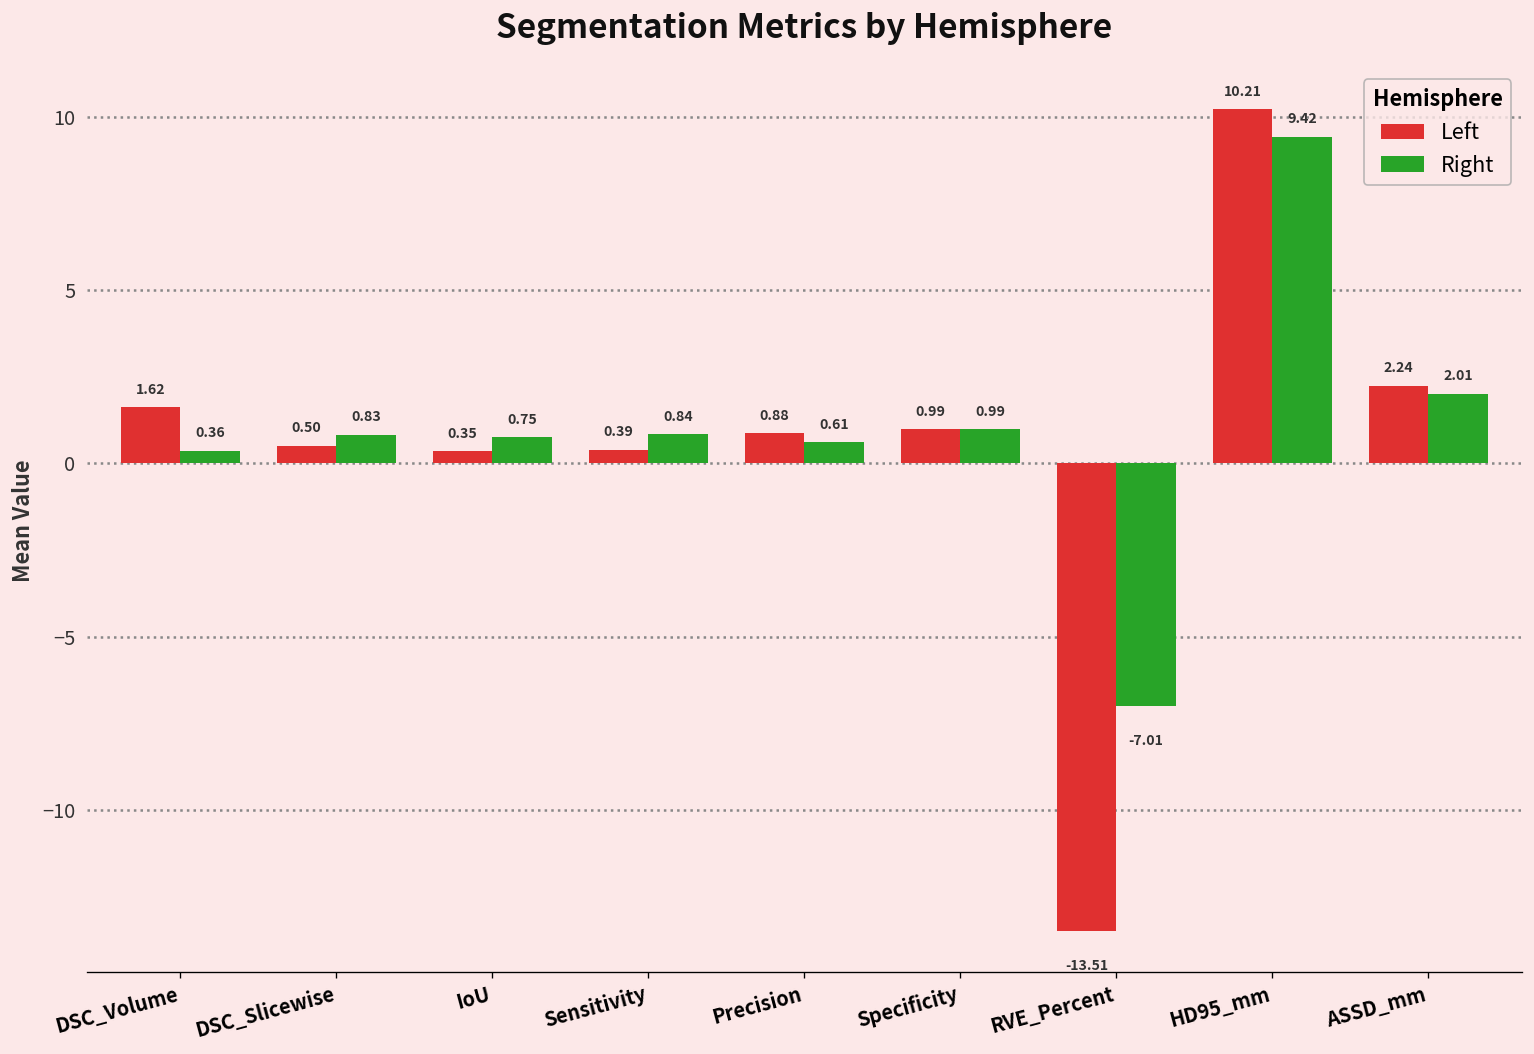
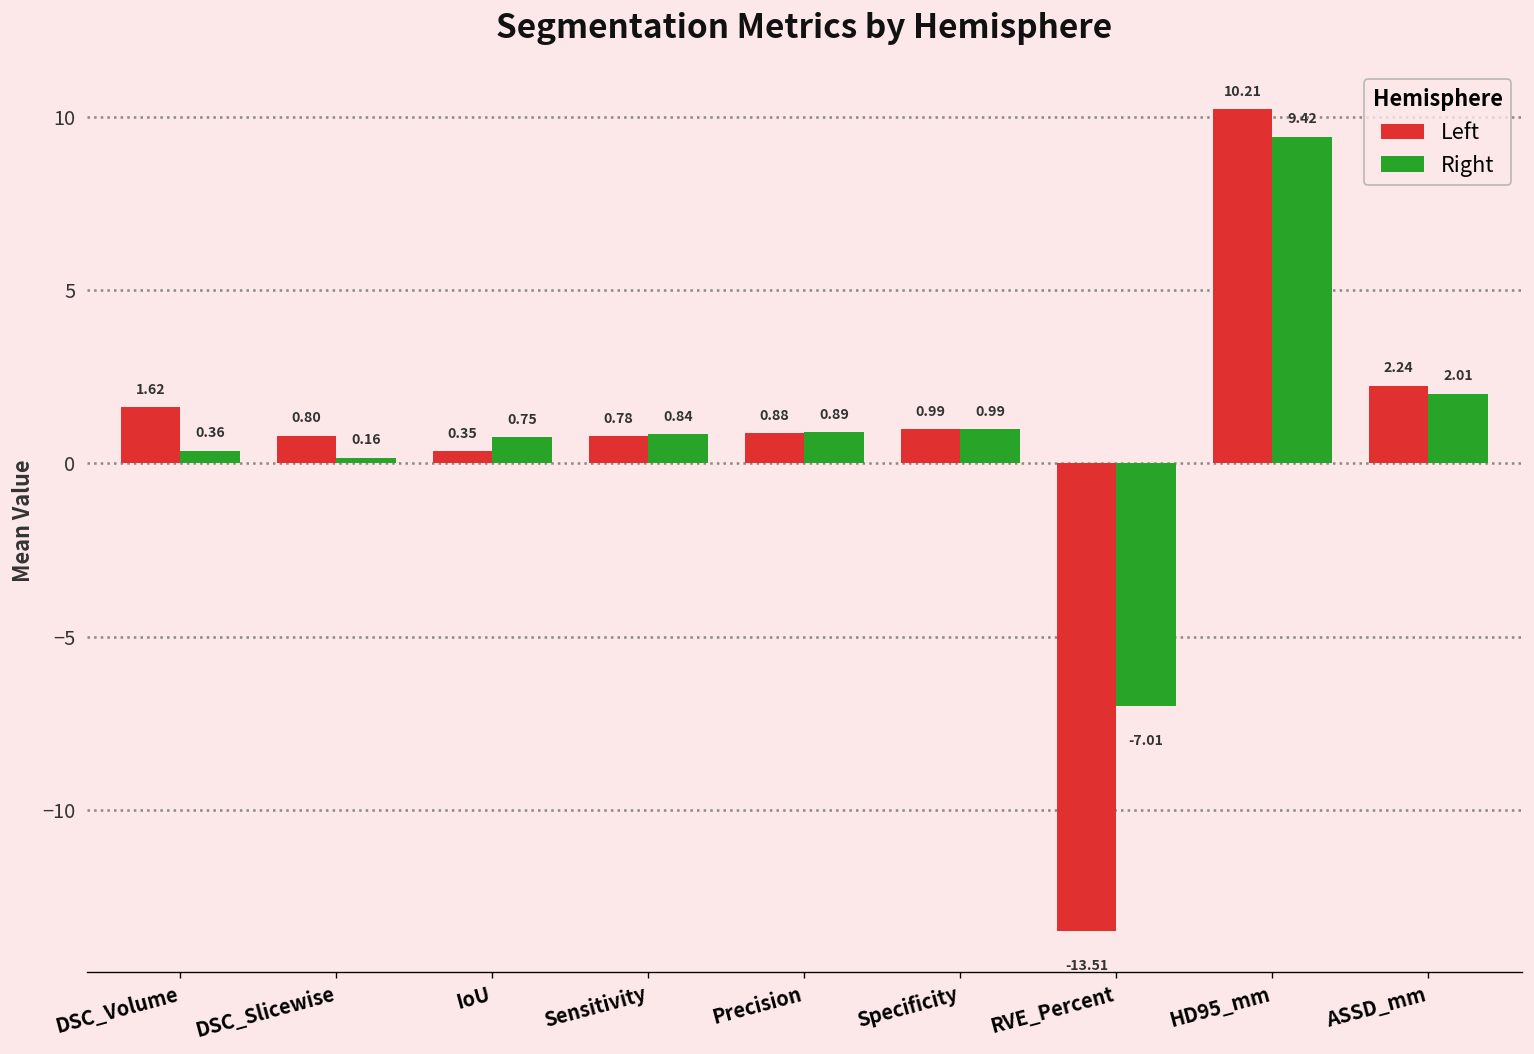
Left, DSC_Slicewise: 0.50 -> 0.80
Right, DSC_Slicewise: 0.83 -> 0.16
Left, Sensitivity: 0.39 -> 0.78
Right, Precision: 0.61 -> 0.89
